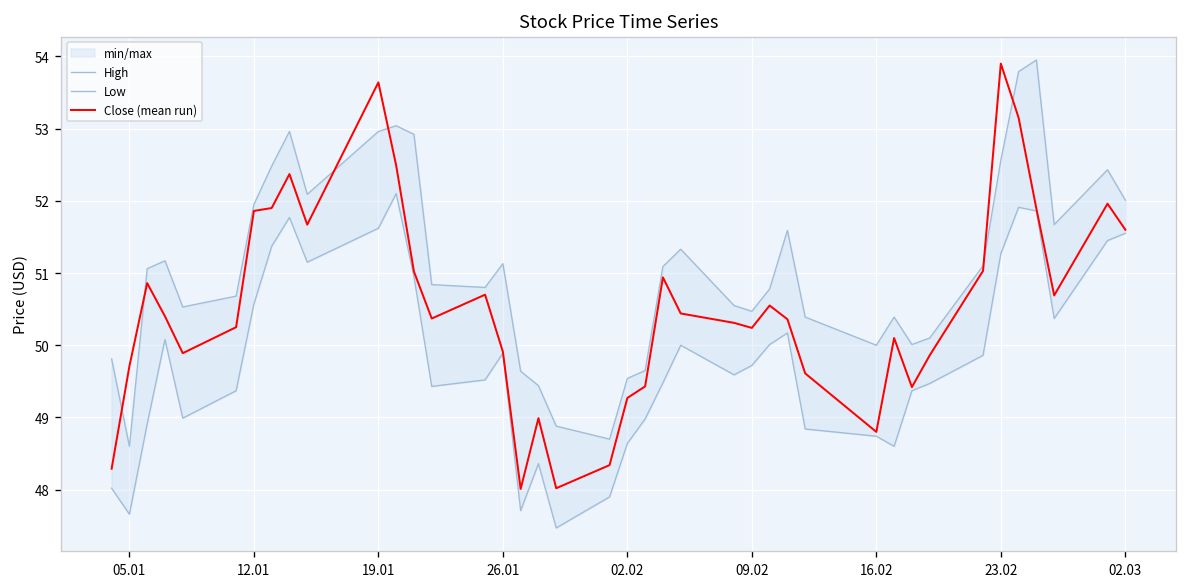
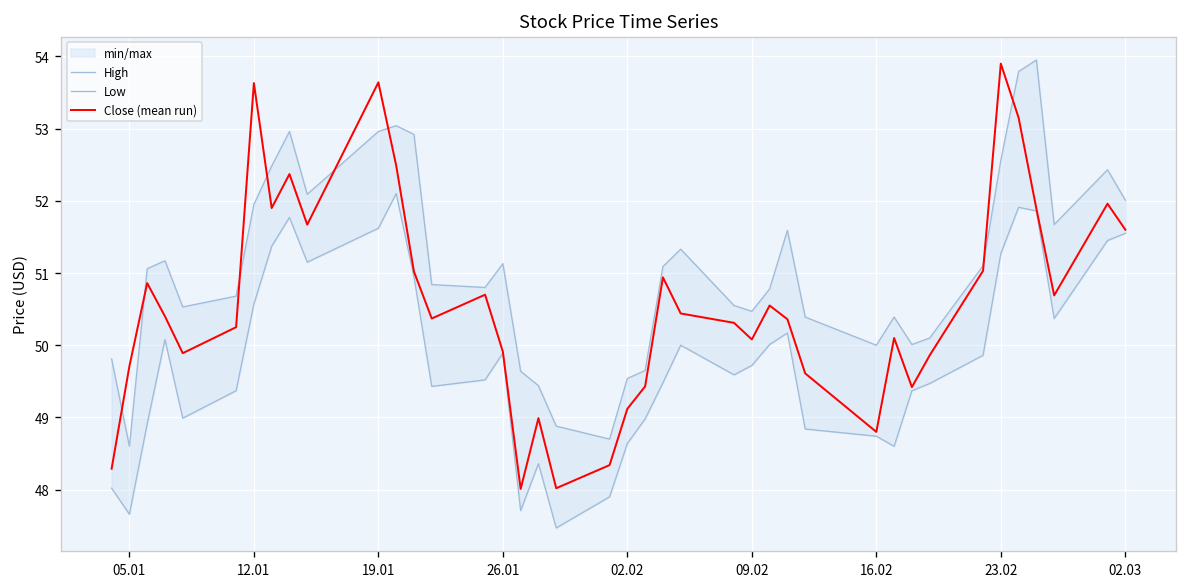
Close (mean run), 12.01: 51.9 -> 53.6
Close (mean run), 02.02: 49.3 -> 49.1
Close (mean run), 09.02: 50.2 -> 50.1
